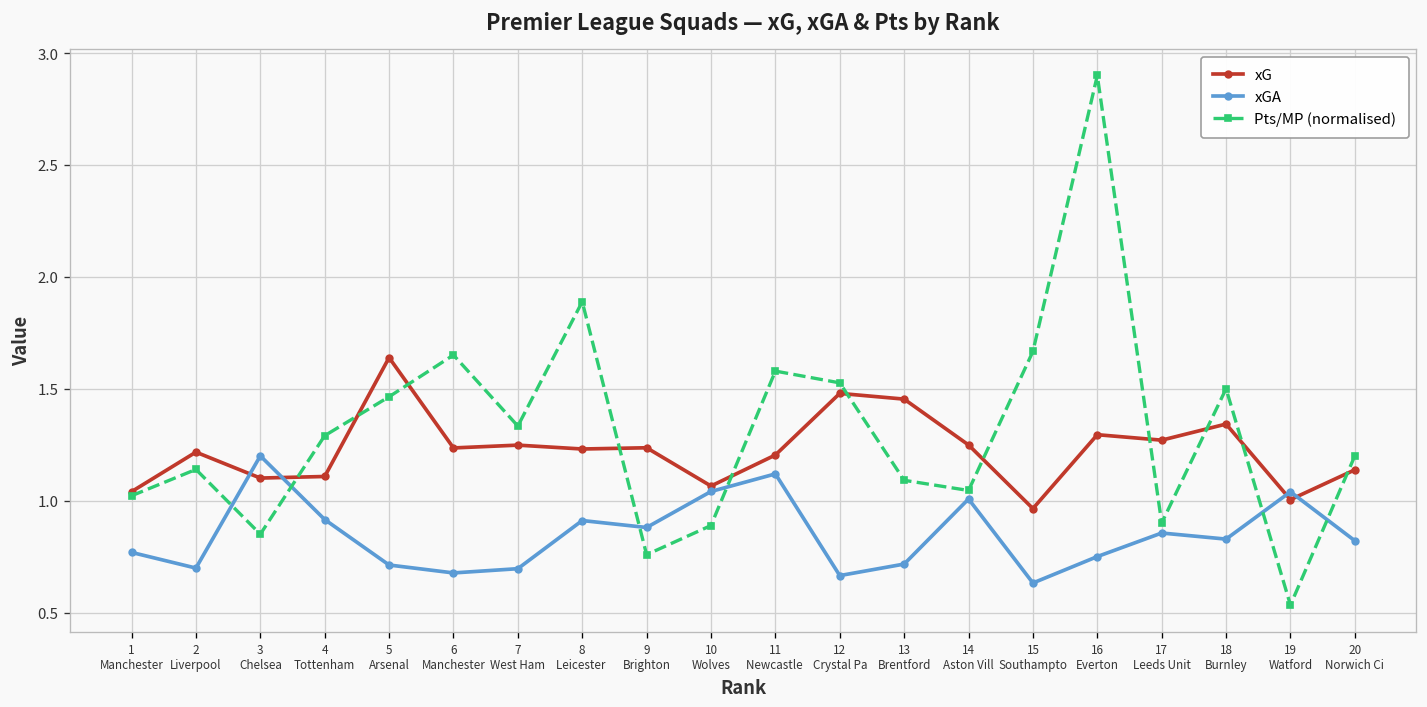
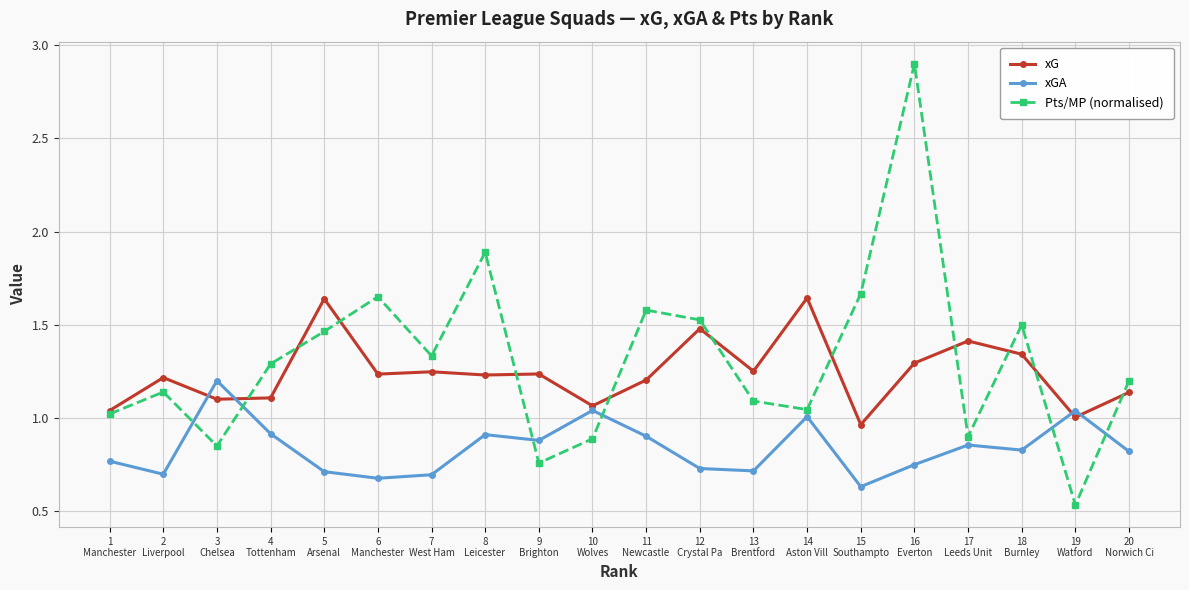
xGA, 11 Newcastle: 1.12 -> 0.90
xGA, 12 Crystal Pa: 0.67 -> 0.73
xG, 13 Brentford: 1.45 -> 1.25
xG, 14 Aston Vill: 1.25 -> 1.64
xG, 17 Leeds Unit: 1.27 -> 1.41
